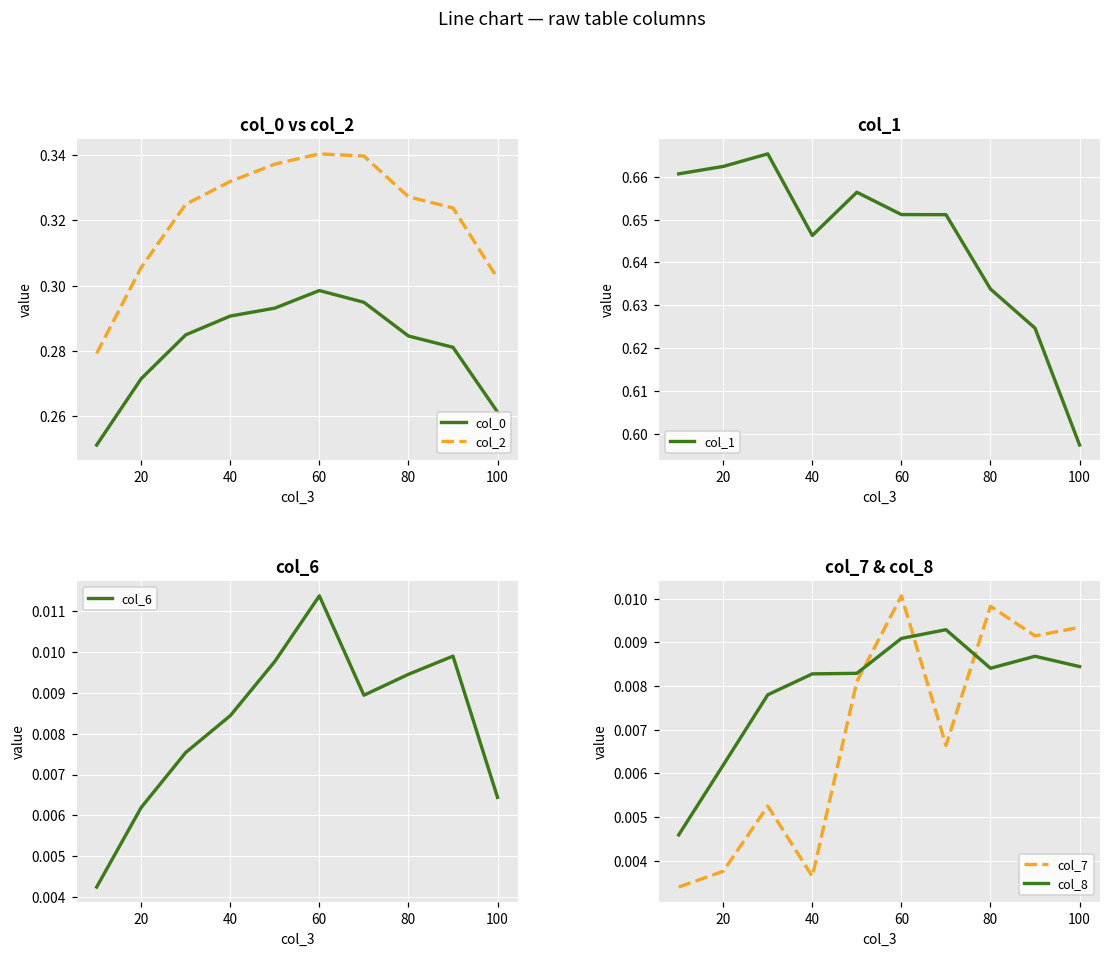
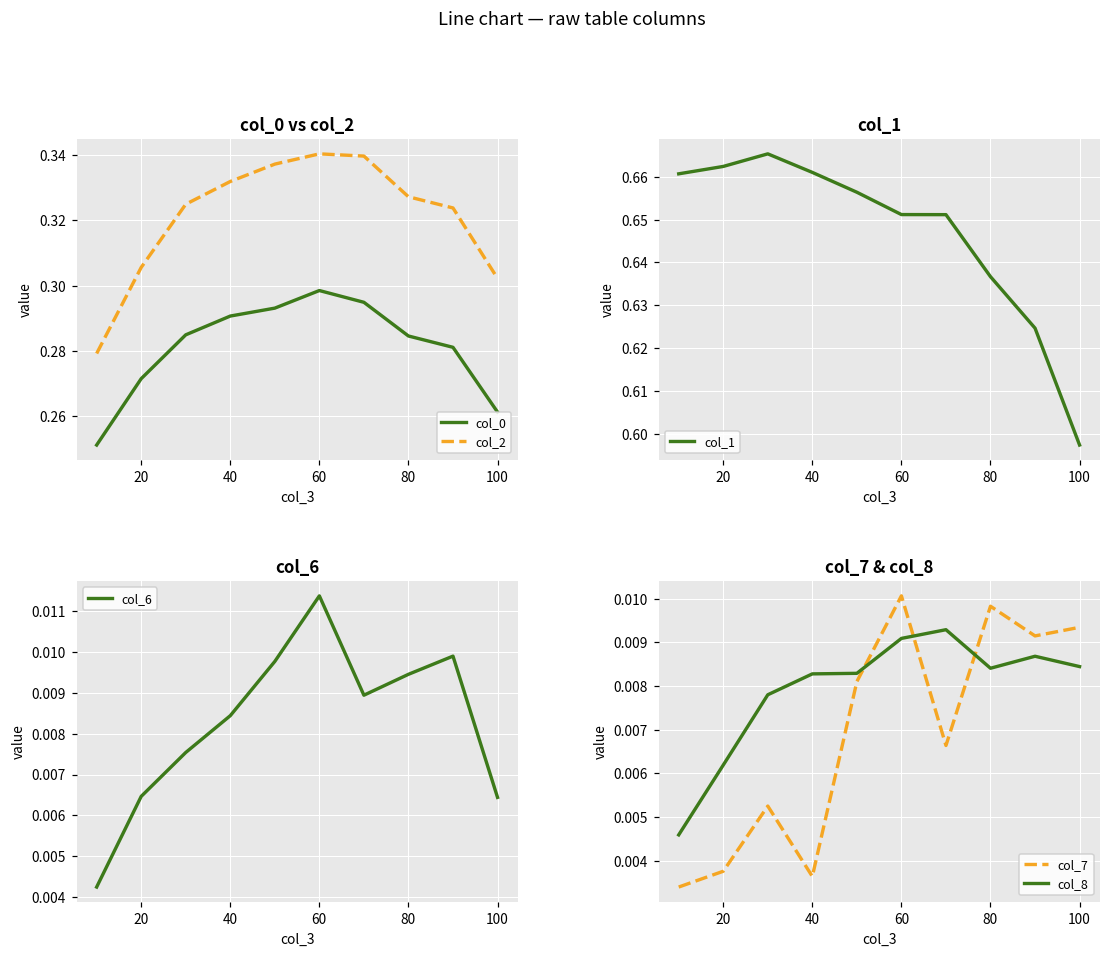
col_1, 40: 0.646 -> 0.661
col_1, 80: 0.634 -> 0.637
col_6, 20: 0.0062 -> 0.0065
